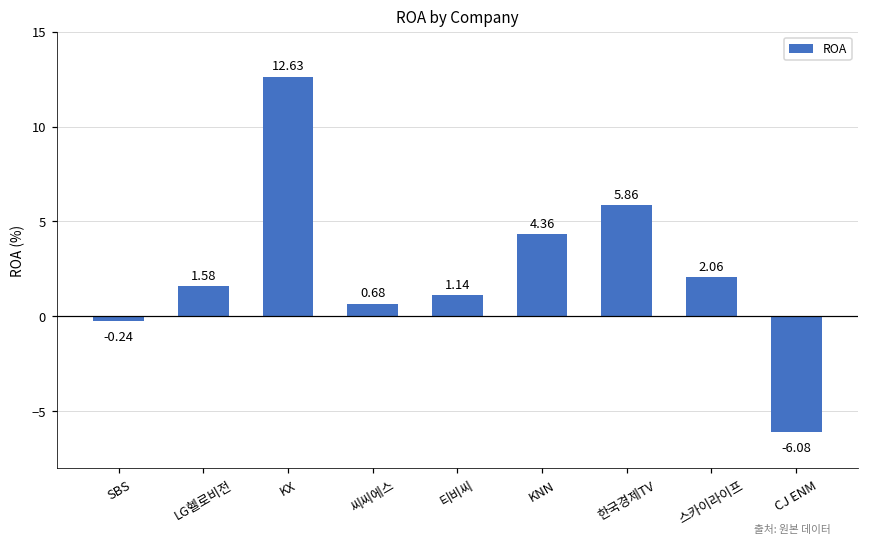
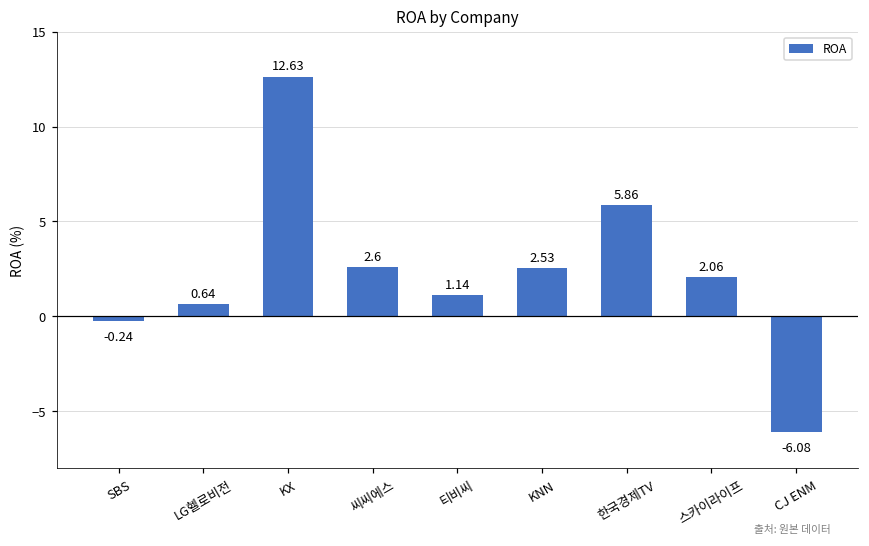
LG헬로비전: 1.58 -> 0.64
씨씨에스: 0.68 -> 2.6
KNN: 4.36 -> 2.53
